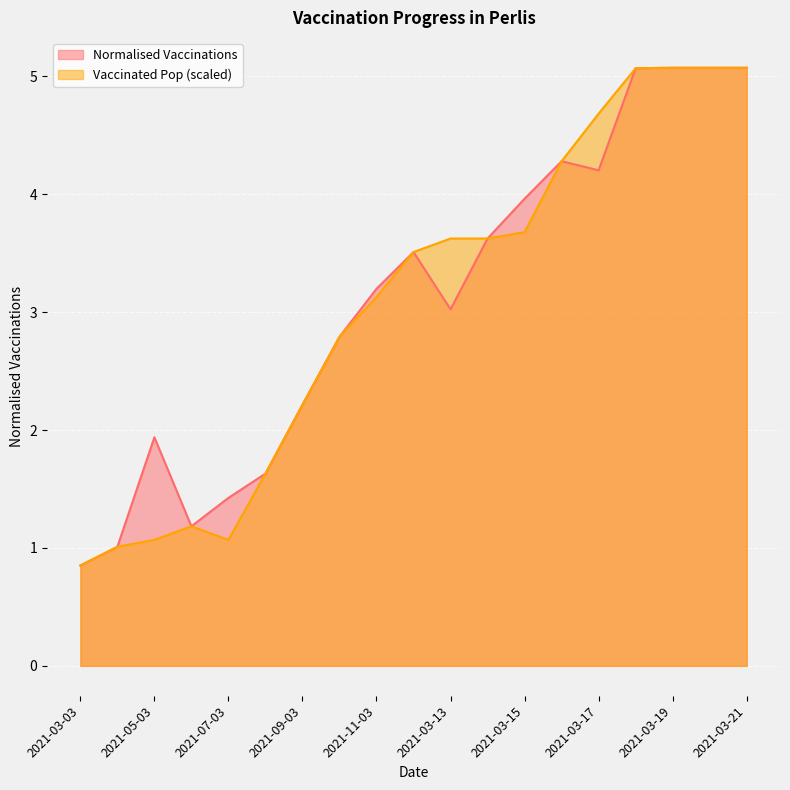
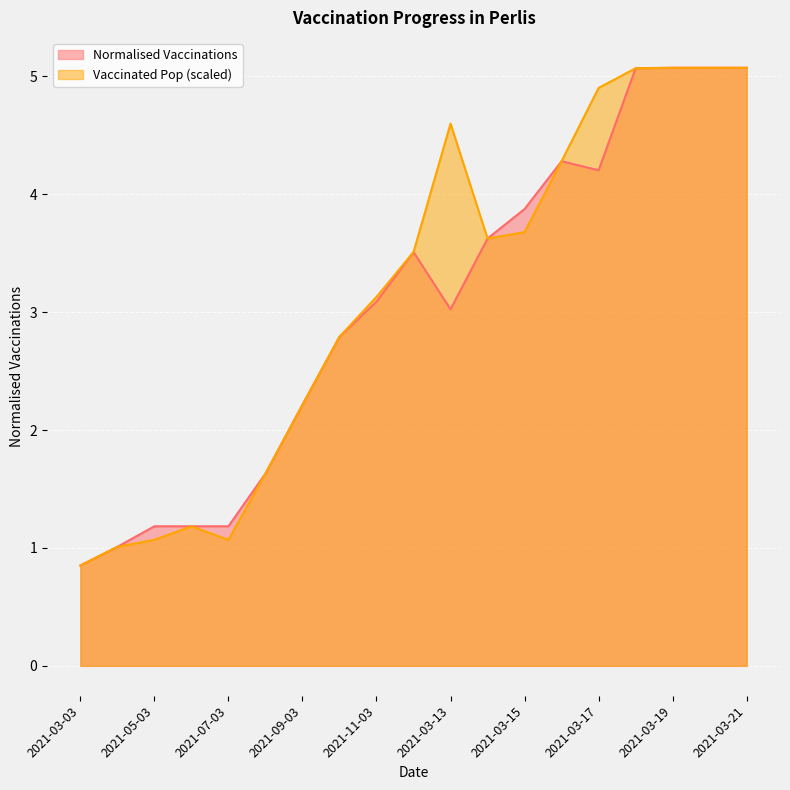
Normalised Vaccinations, 2021-05-03: 1.94 -> 1.18
Normalised Vaccinations, 2021-07-03: 1.42 -> 1.18
Normalised Vaccinations, 2021-11-03: 3.20 -> 3.09
Vaccinated Pop (scaled), 2021-03-13: 3.63 -> 4.60
Normalised Vaccinations, 2021-03-15: 3.96 -> 3.88
Vaccinated Pop (scaled), 2021-03-17: 4.68 -> 4.90
